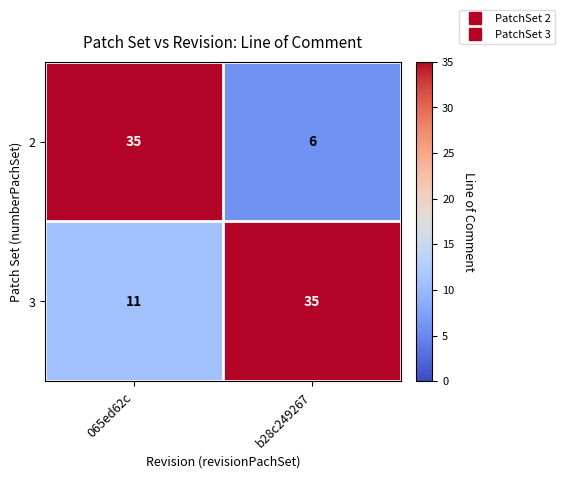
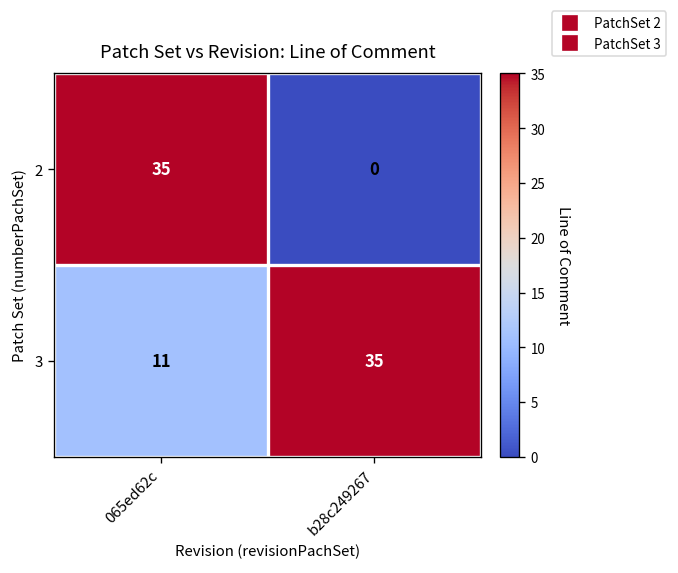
2, b28c249267: 6 -> 0
